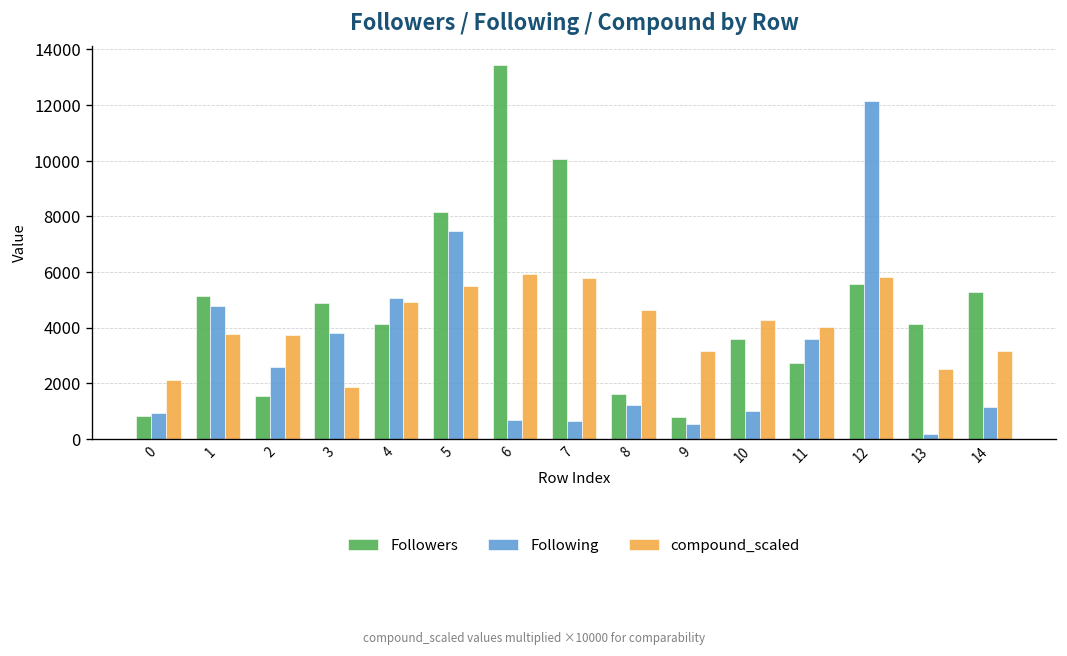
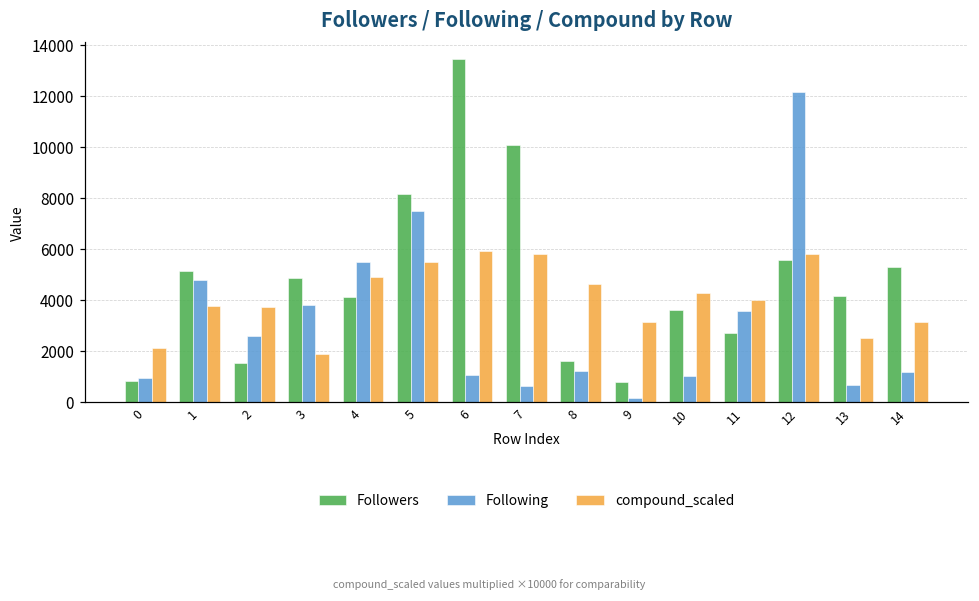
Following, 4: 5000 -> 5500
Following, 6: 700 -> 1000
Following, 9: 500 -> 200
Following, 13: 200 -> 700
